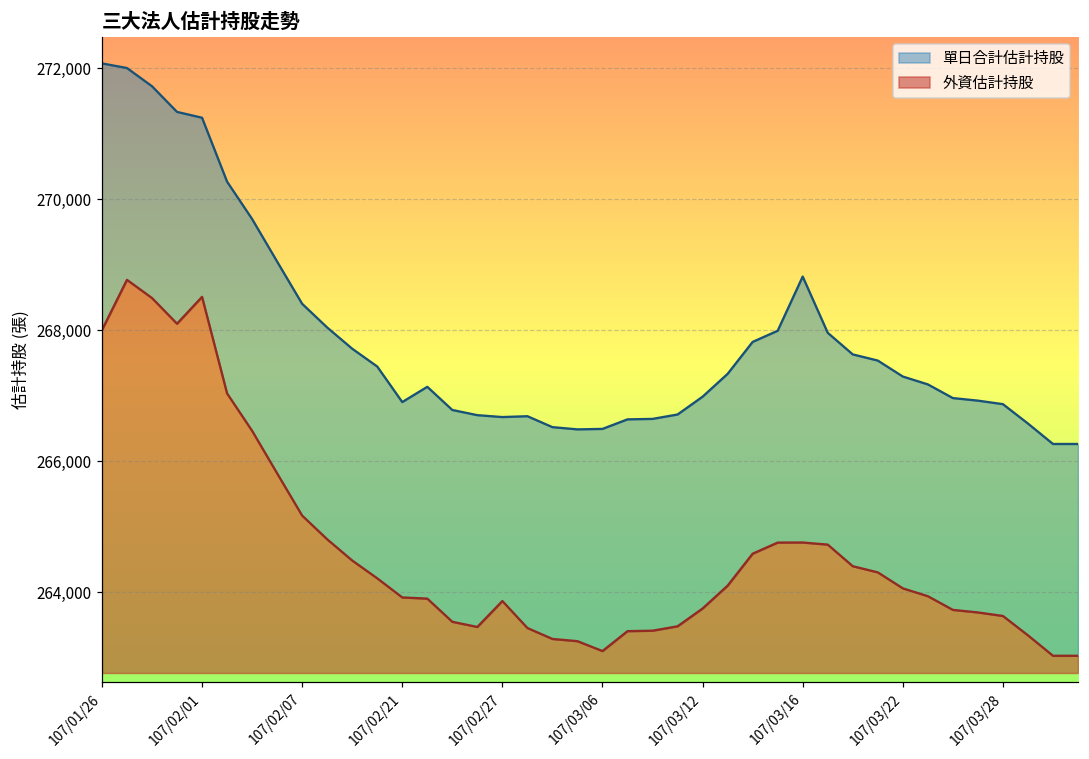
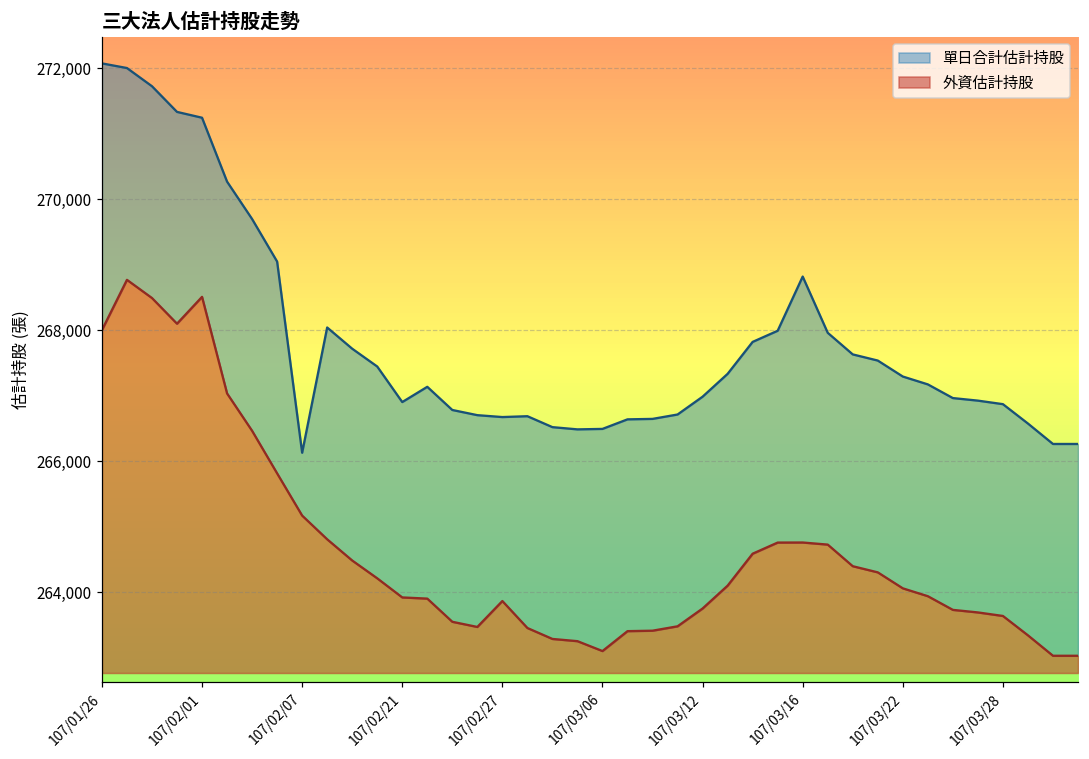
單日合計估計持股, 107/02/07: 268,400 -> 266,100
